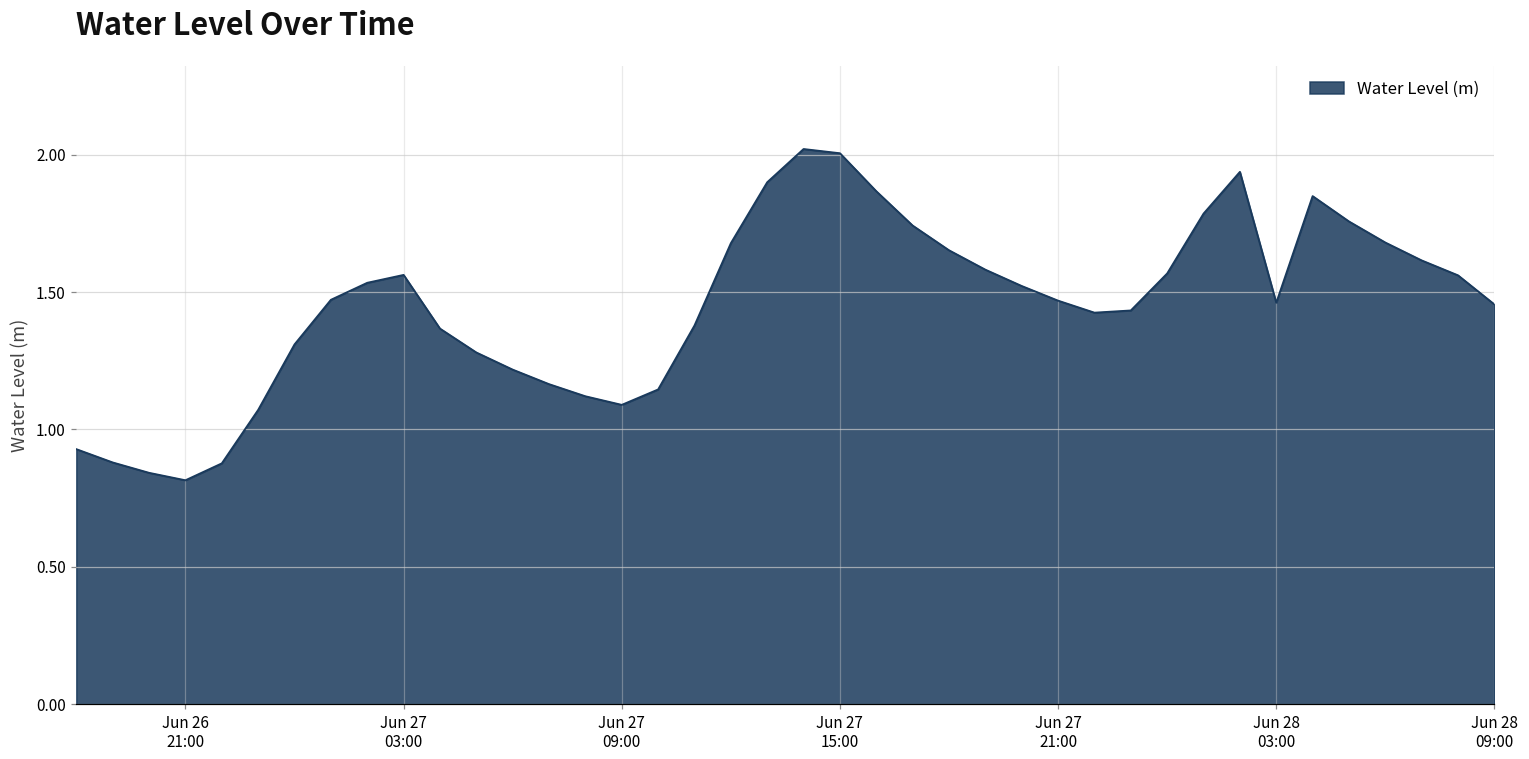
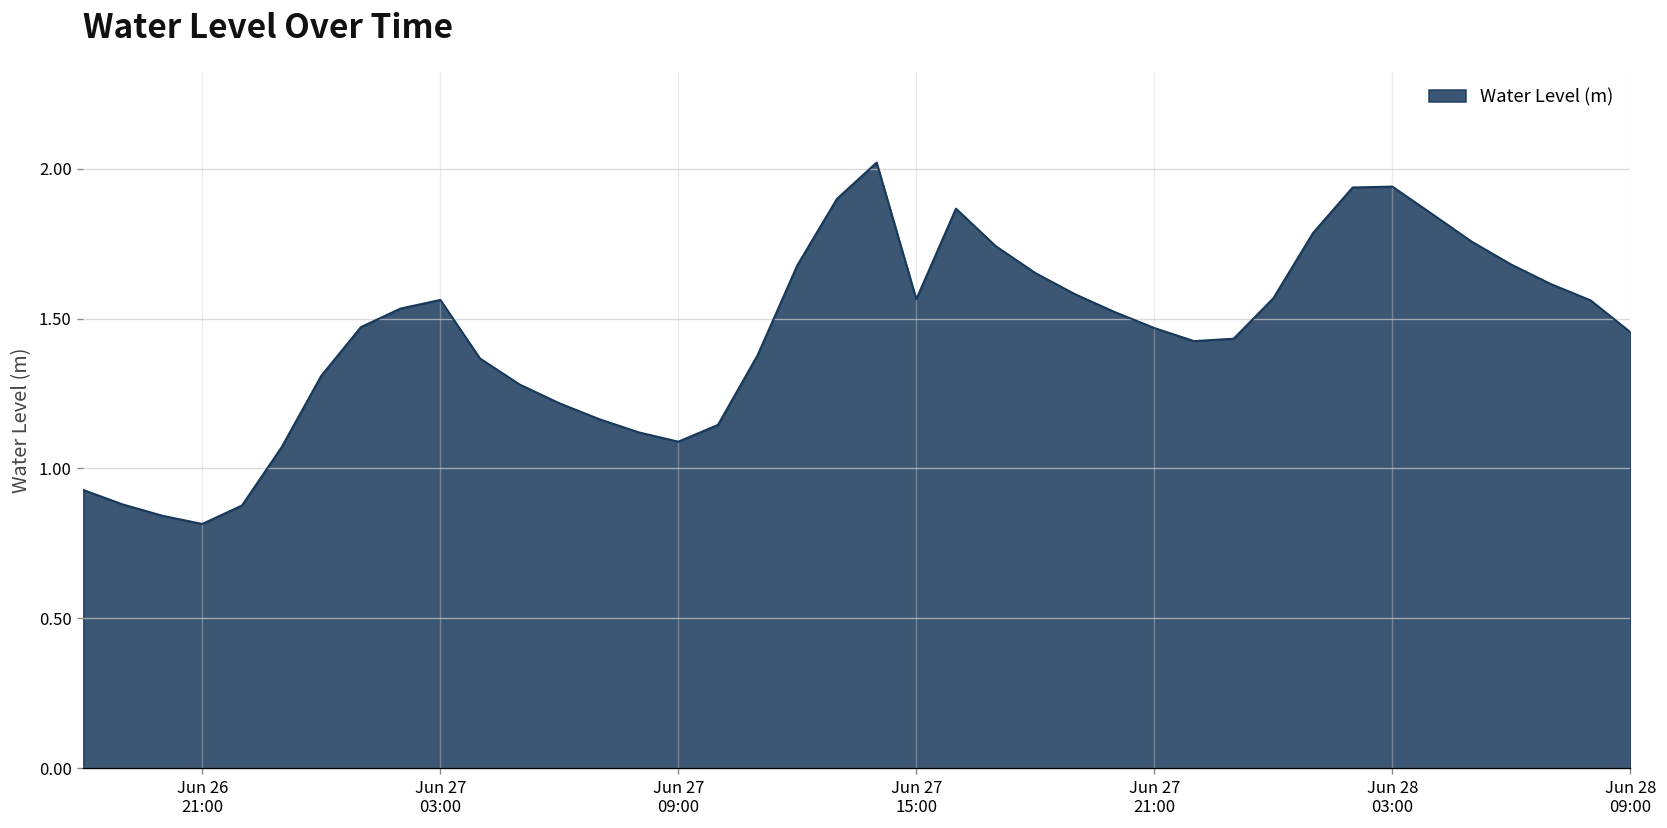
Jun 27 15:00: 2.01 -> 1.56
Jun 28 03:00: 1.46 -> 1.94
